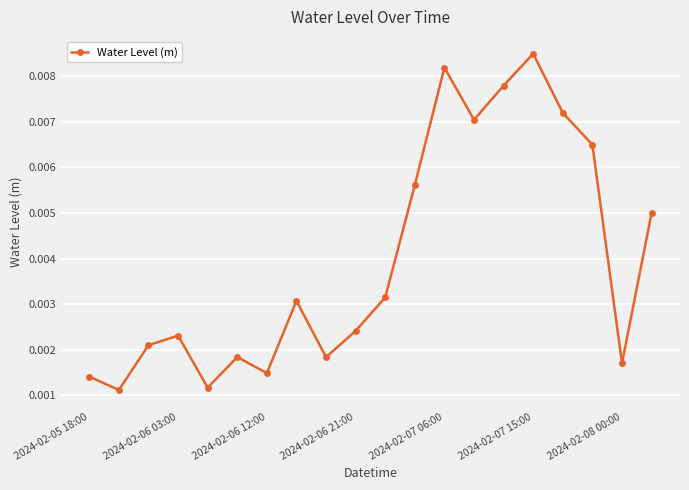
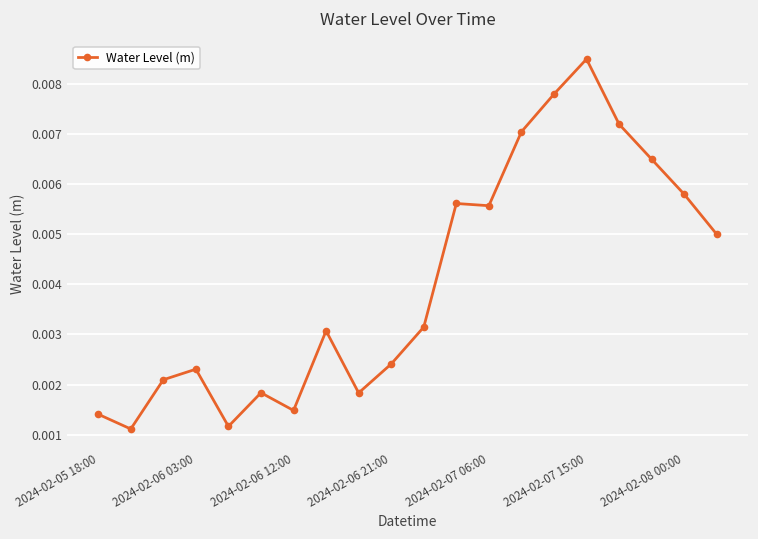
2024-02-07 06:00: 0.0082 -> 0.0056
2024-02-08 00:00: 0.0017 -> 0.0058
